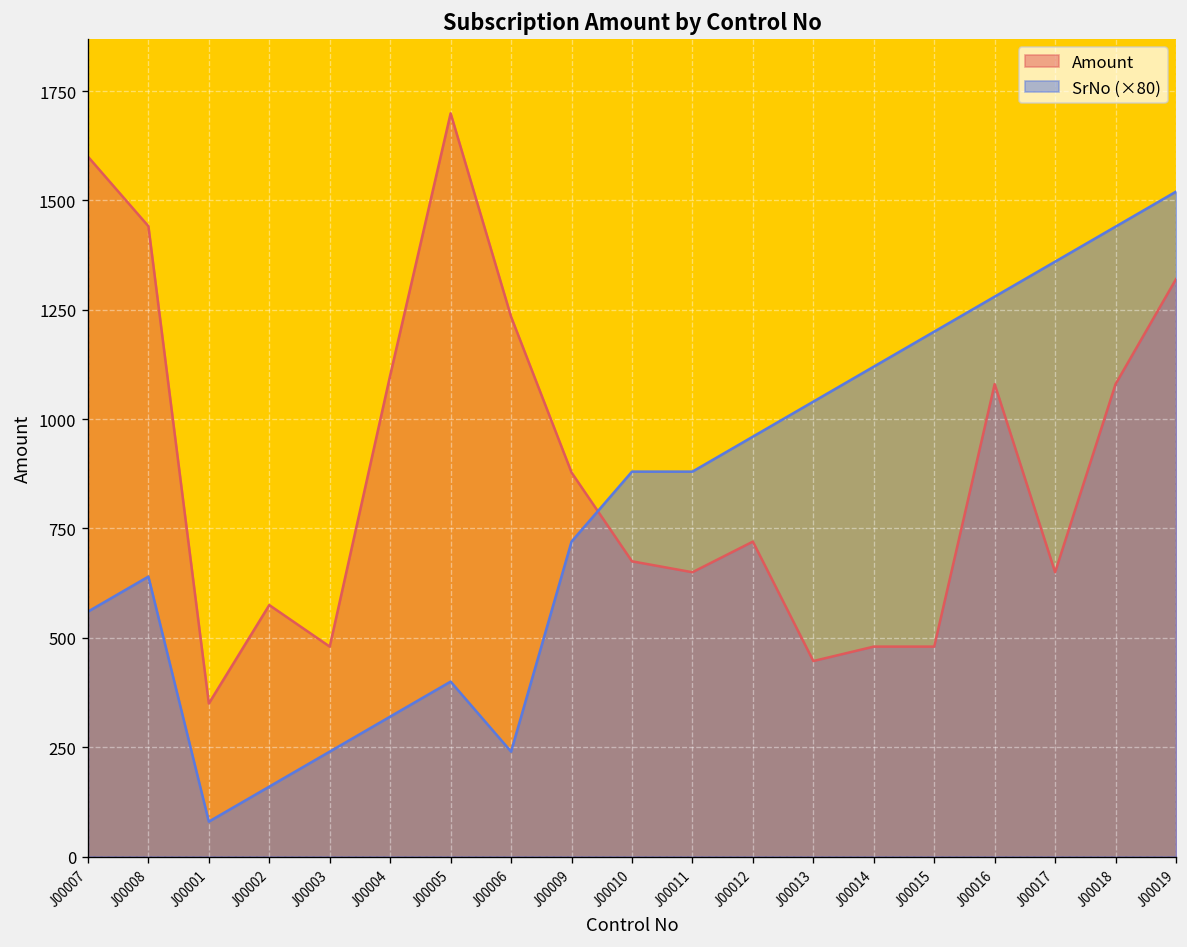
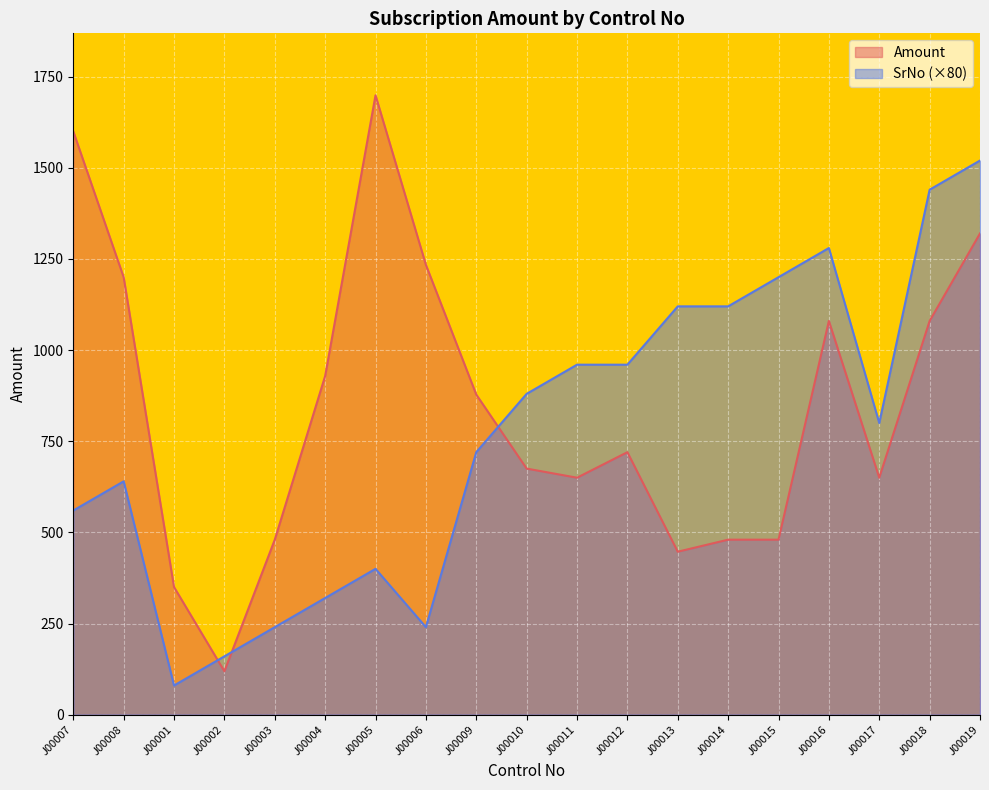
Amount, J00008: 1440 -> 1200
Amount, J00002: 580 -> 120
Amount, J00004: 1100 -> 930
SrNo (×80), J00011: 880 -> 960
SrNo (×80), J00013: 1040 -> 1120
SrNo (×80), J00017: 1360 -> 800
